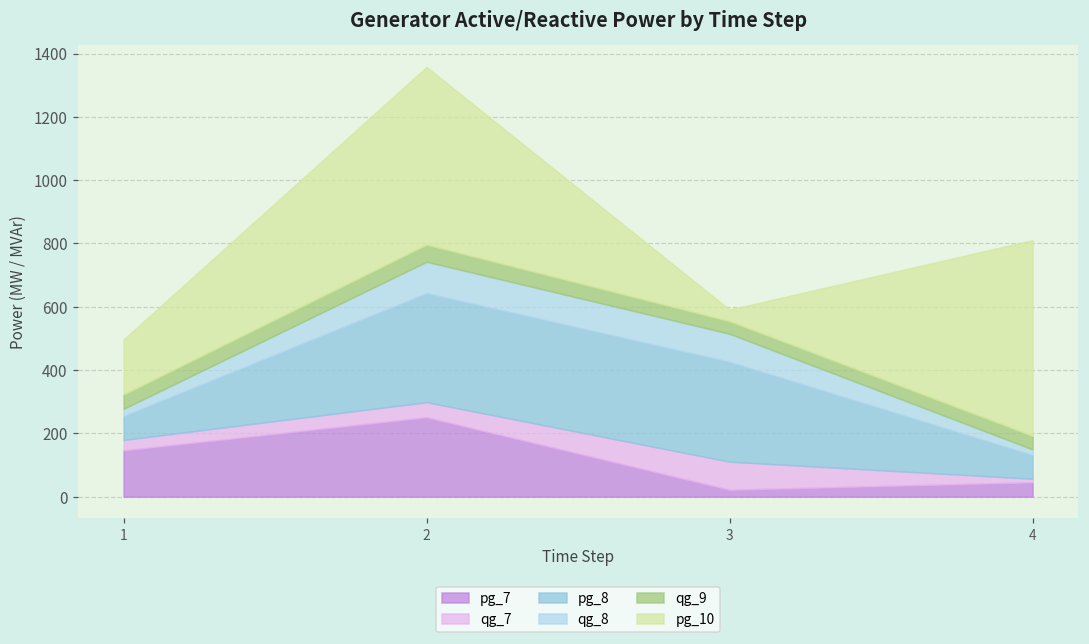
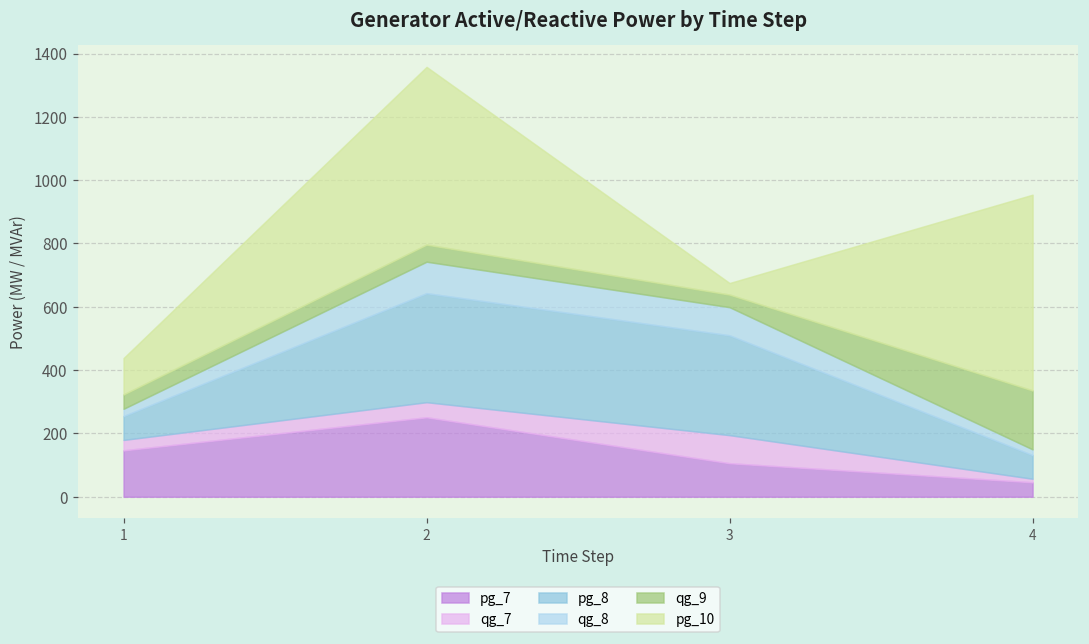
pg_10, 1: 170 -> 110
pg_7, 3: 20 -> 110
qg_9, 4: 40 -> 190
